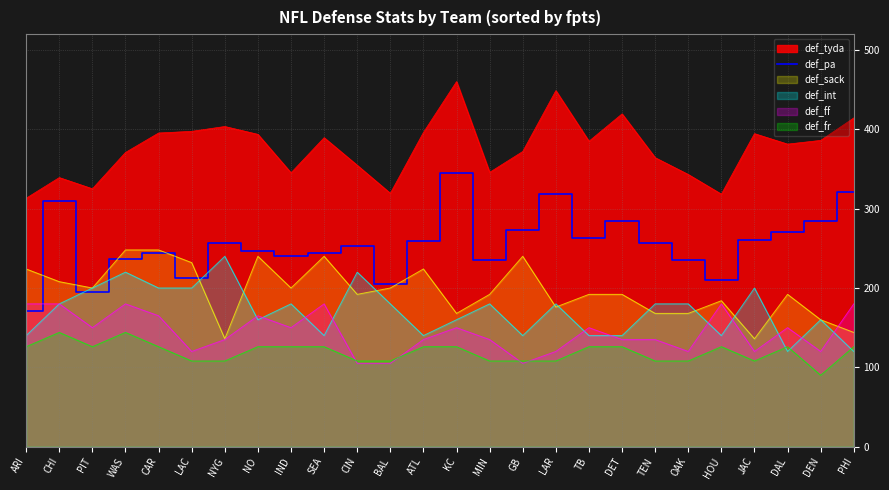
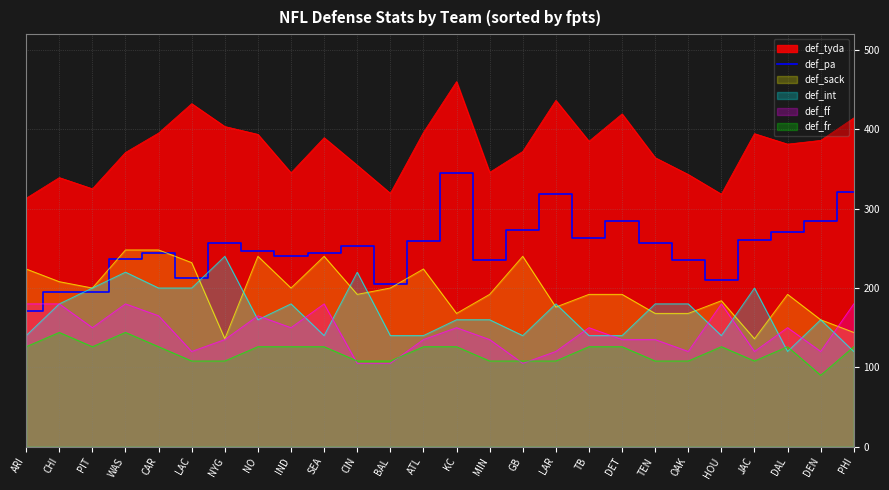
def_pa, CHI: 310 -> 200
def_tyda, LAC: 400 -> 430
def_int, BAL: 180 -> 140
def_int, MIN: 180 -> 160
def_tyda, LAR: 450 -> 440
